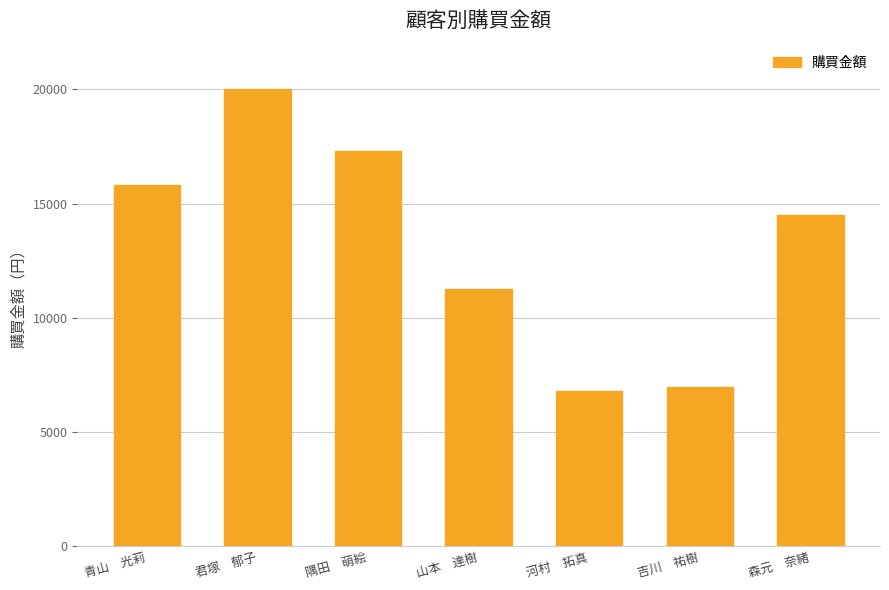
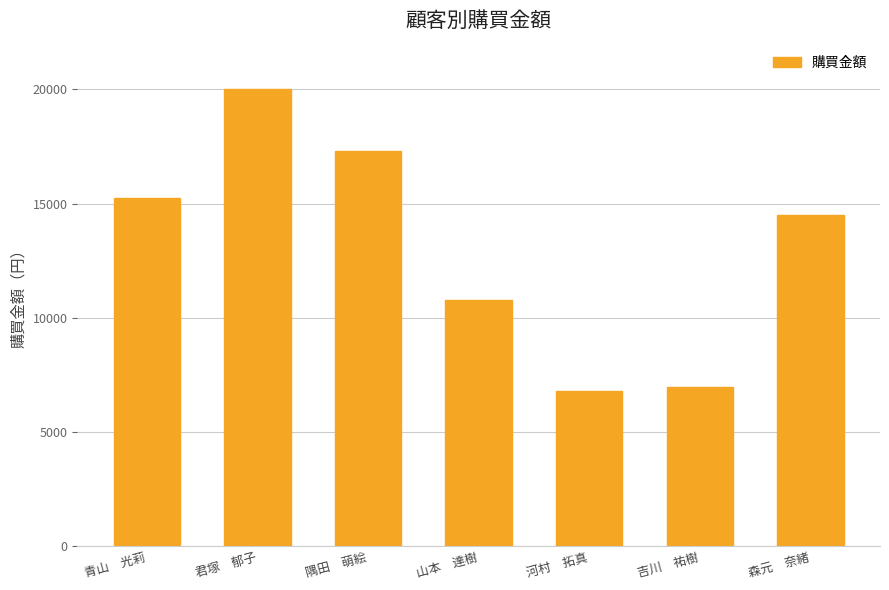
青山 光莉: 15800 -> 15200
山本 達樹: 11300 -> 10800
